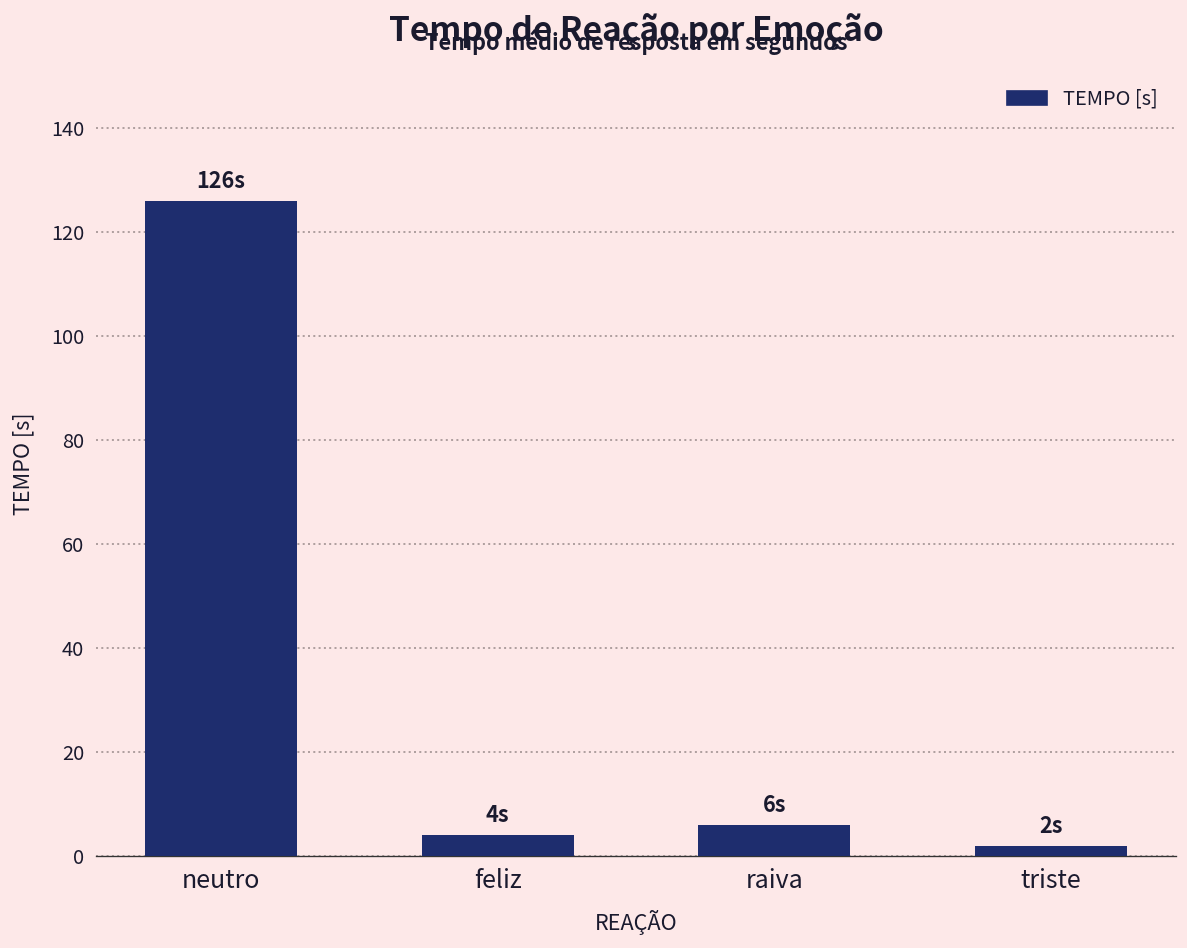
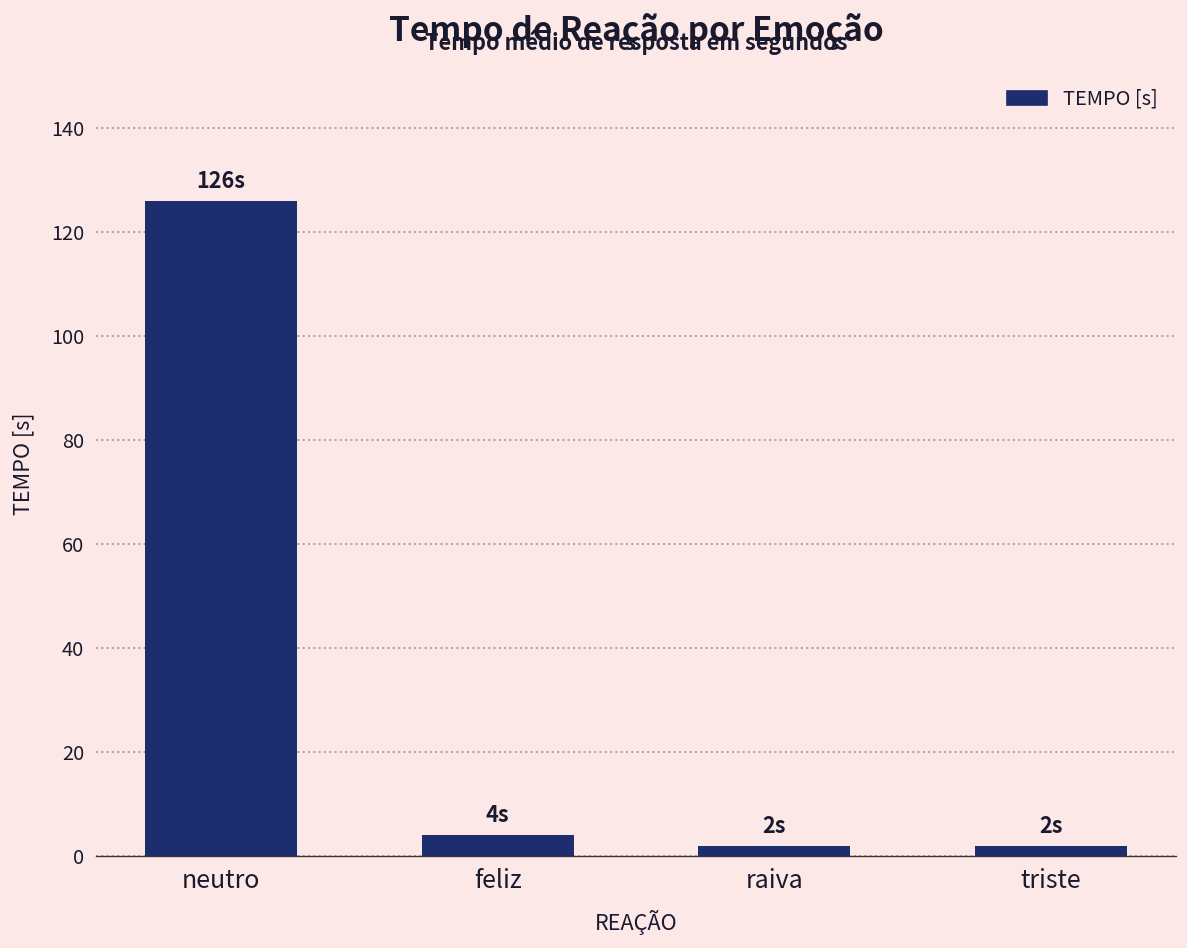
raiva: 6s -> 2s
